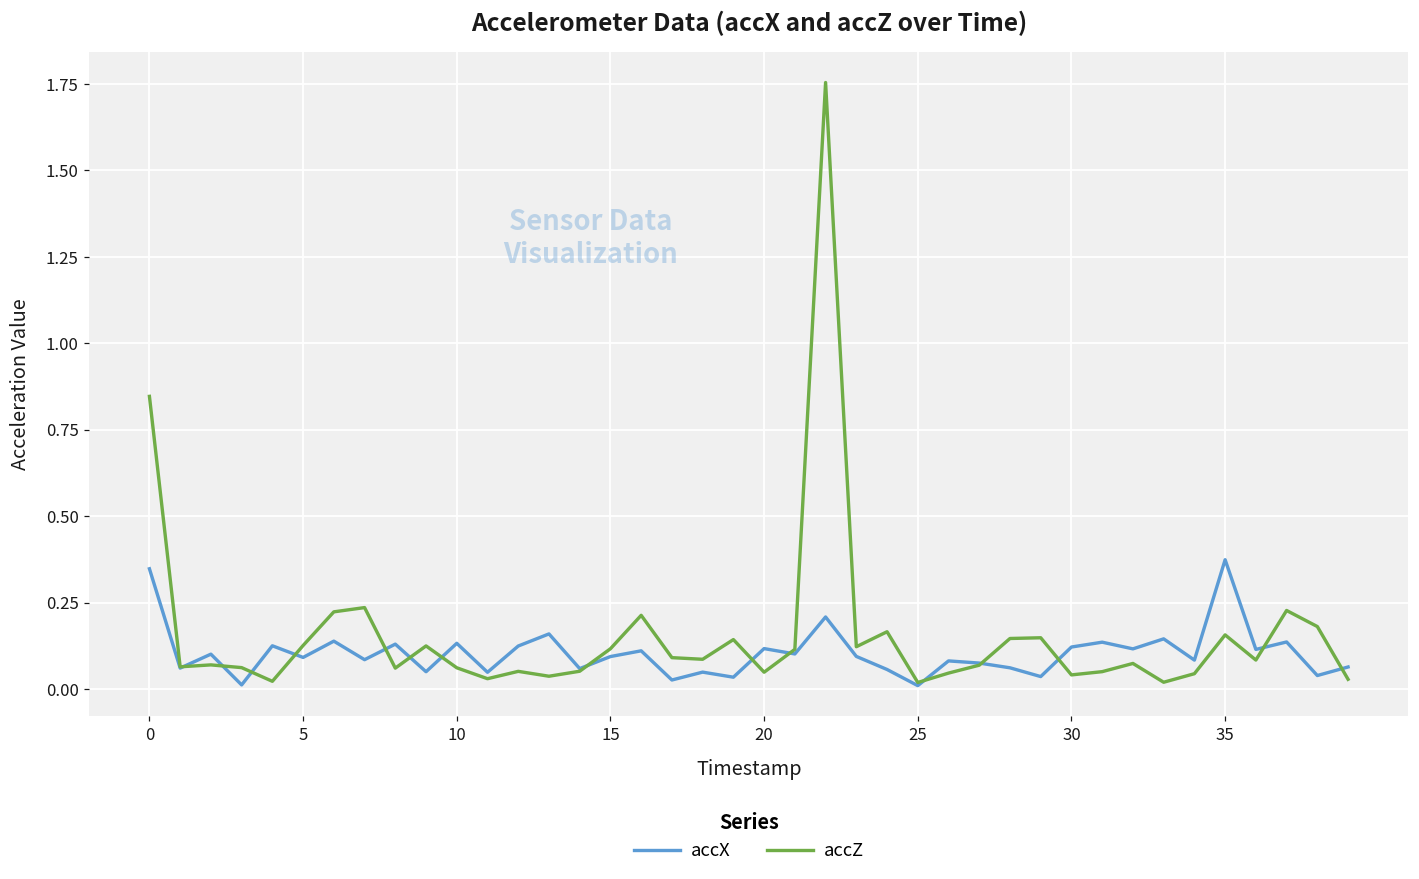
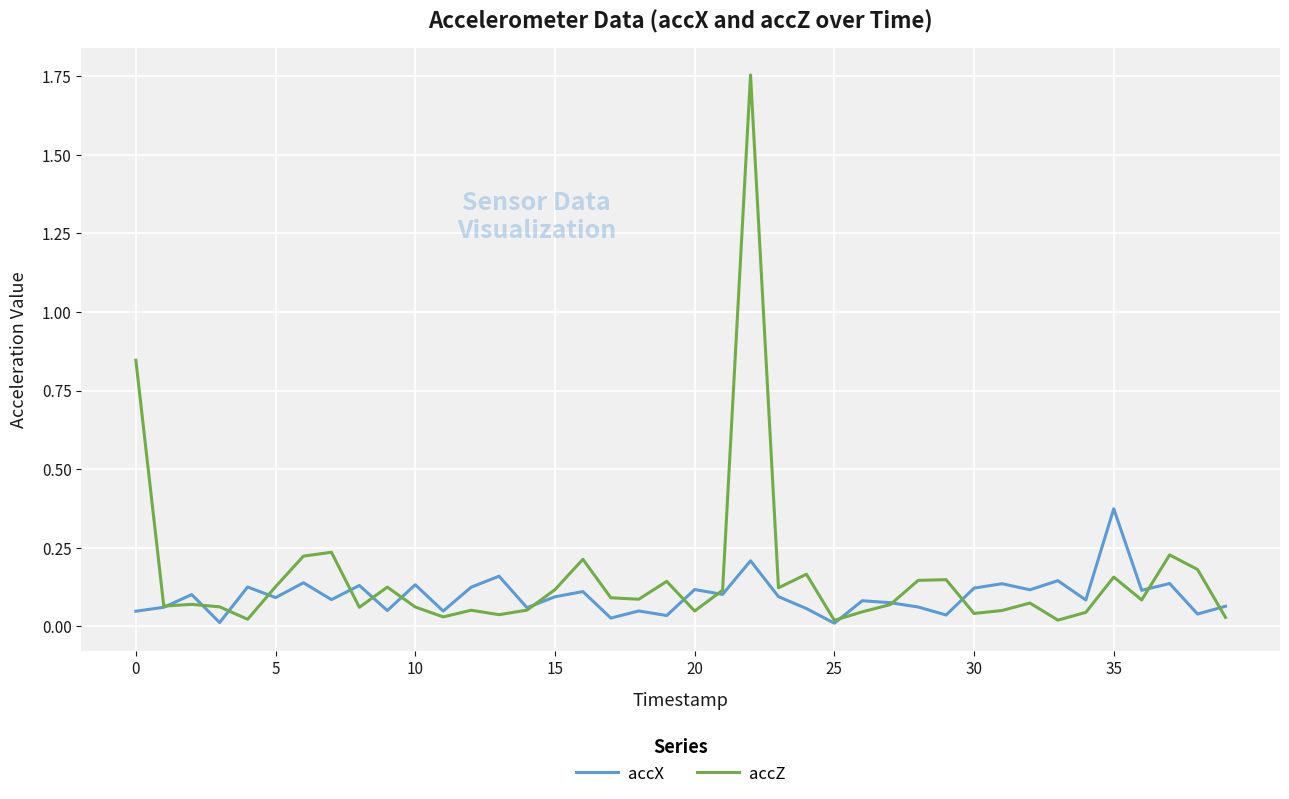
accX, 0: 0.35 -> 0.05
